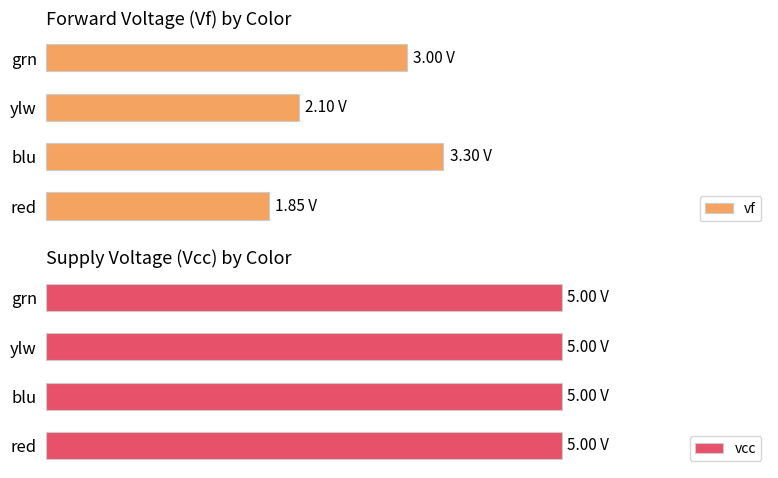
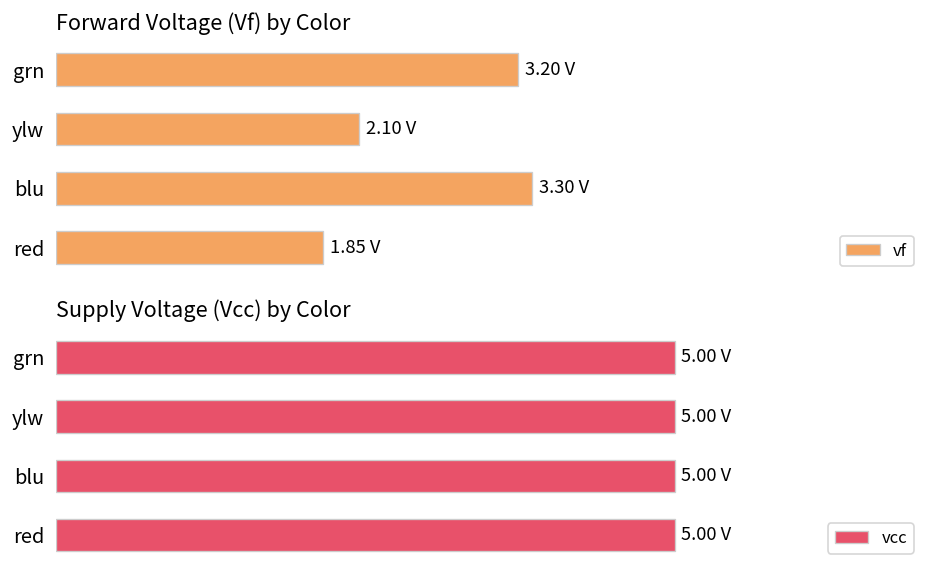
Forward Voltage (Vf) by Color, grn: 3.00 -> 3.20
